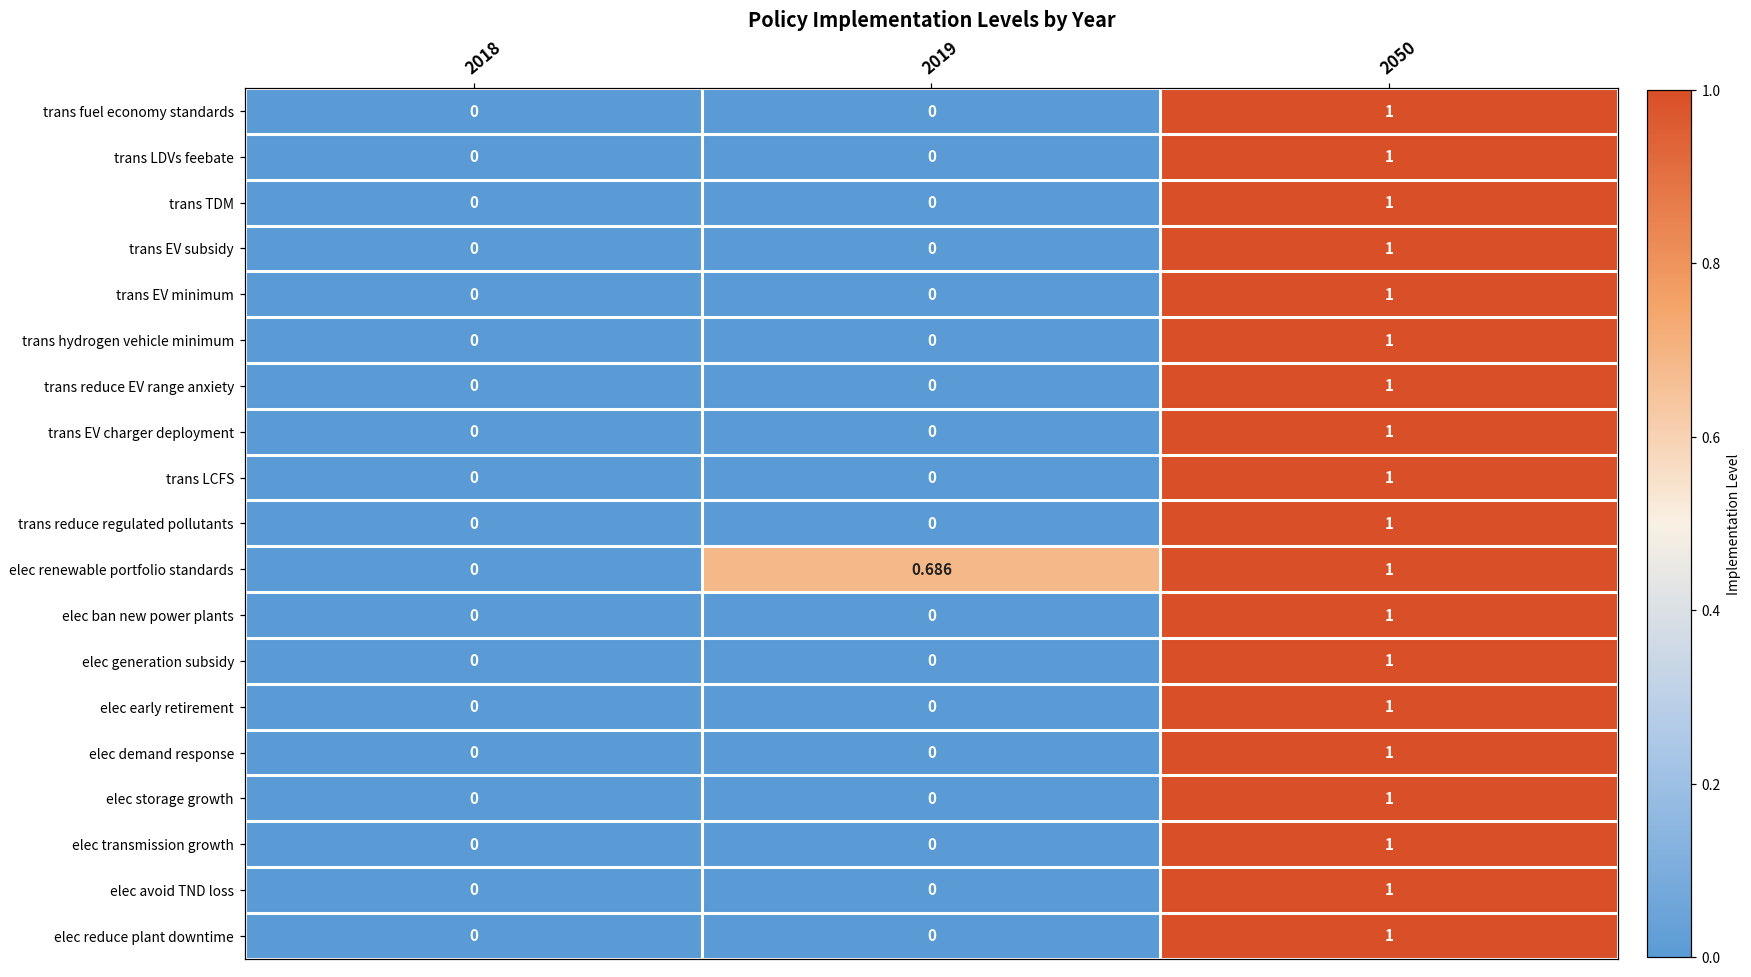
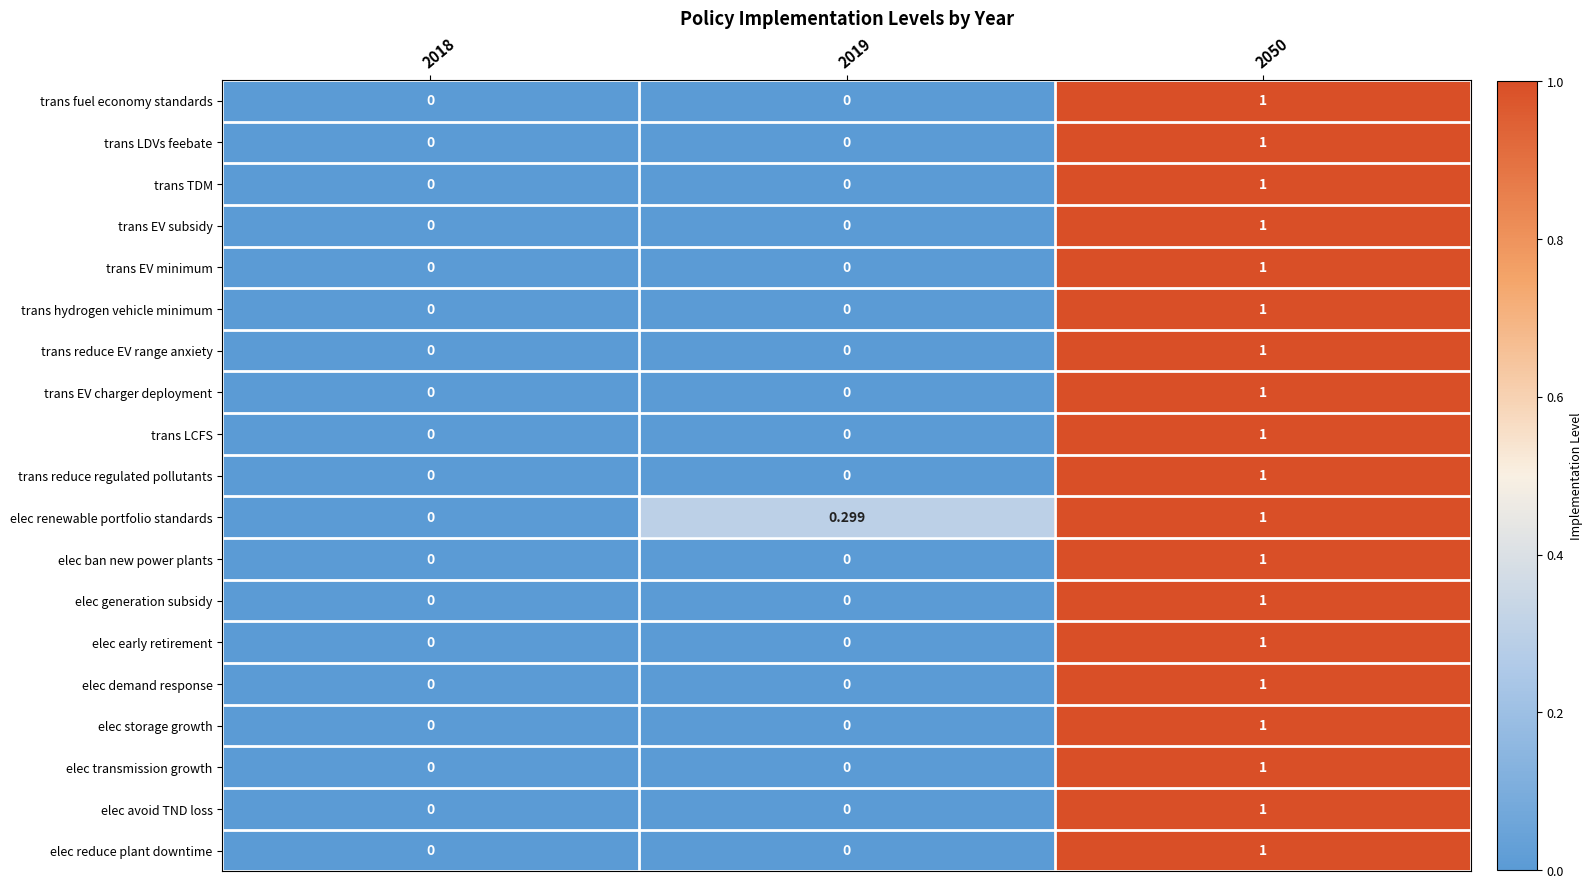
elec renewable portfolio standards, 2019: 0.686 -> 0.299
